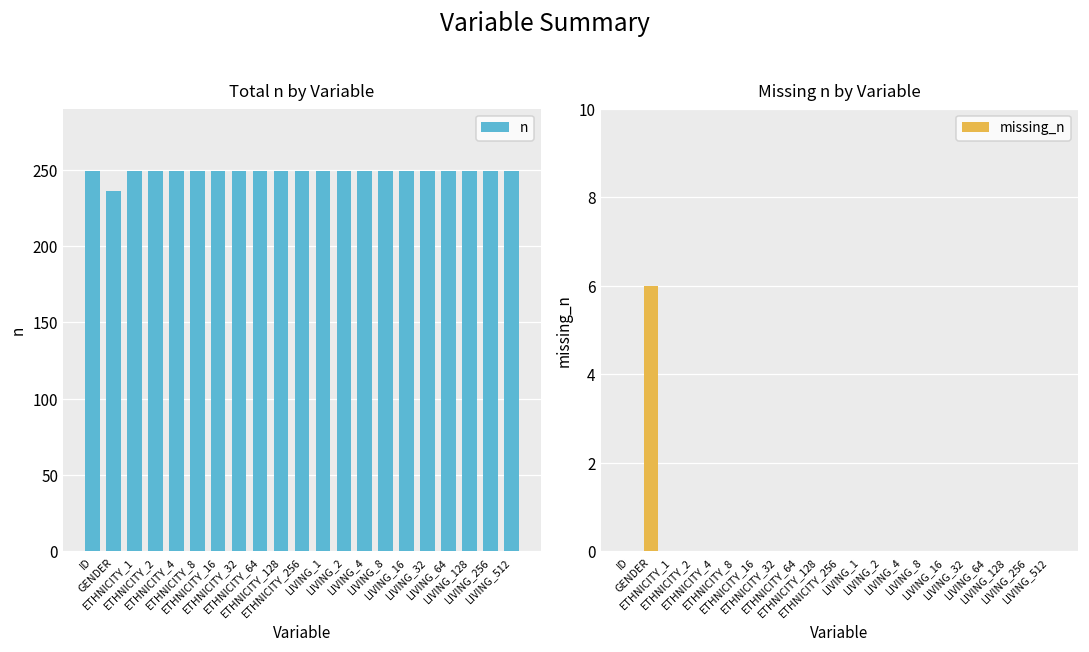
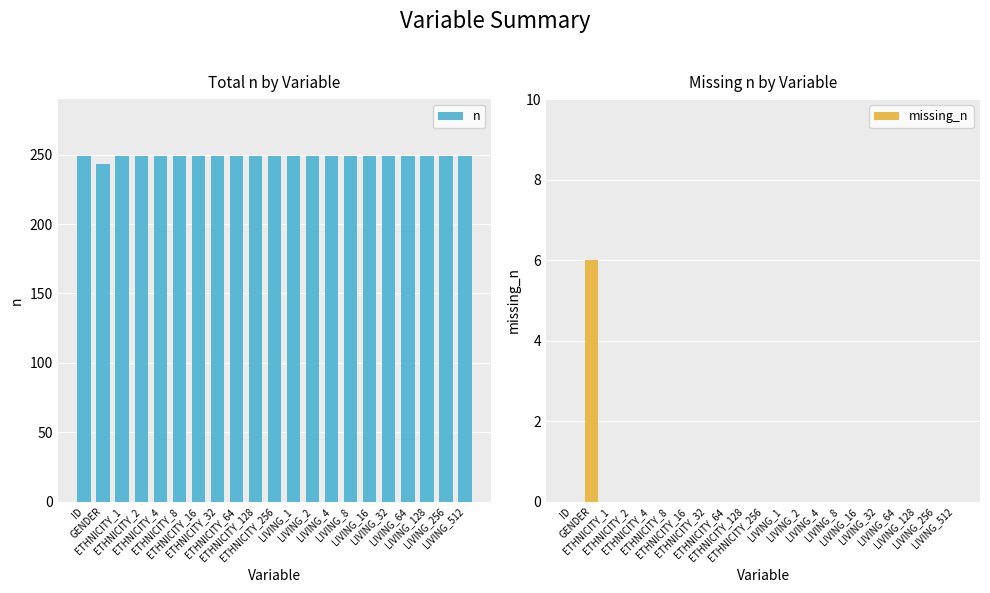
Total n by Variable, GENDER: 236 -> 243
